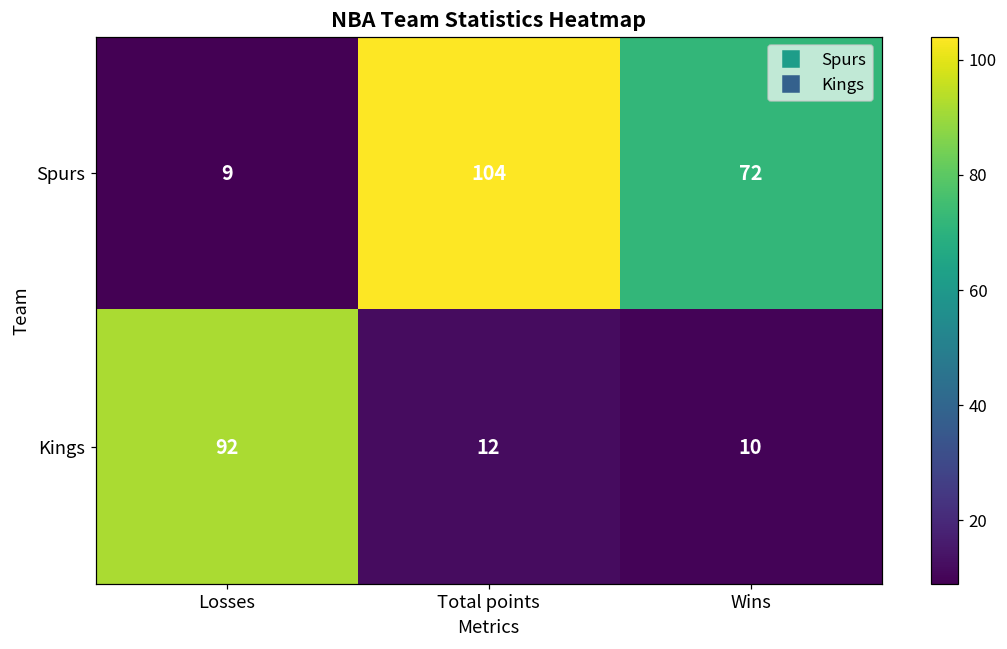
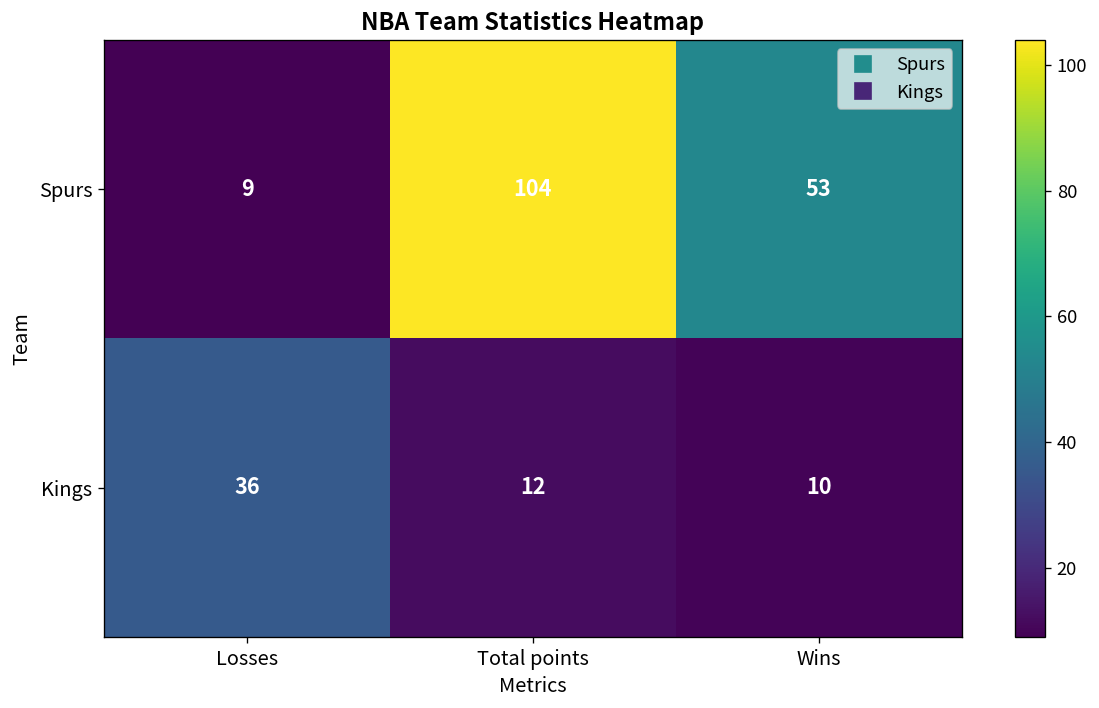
Spurs, Wins: 72 -> 53
Kings, Losses: 92 -> 36
